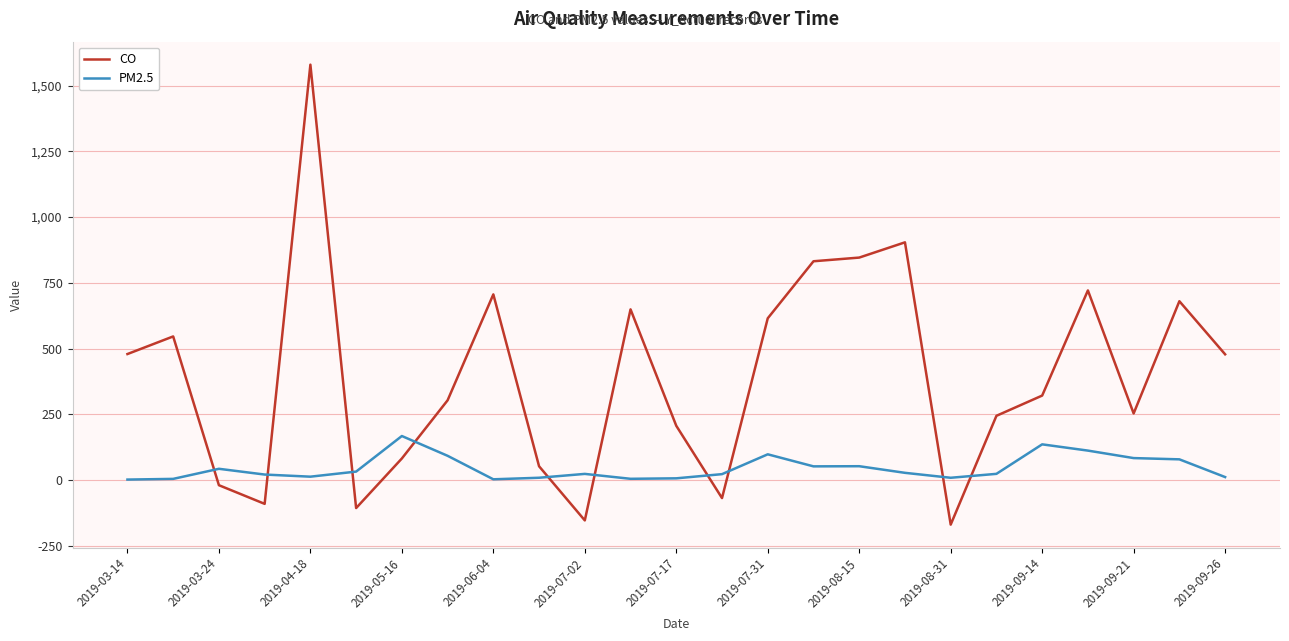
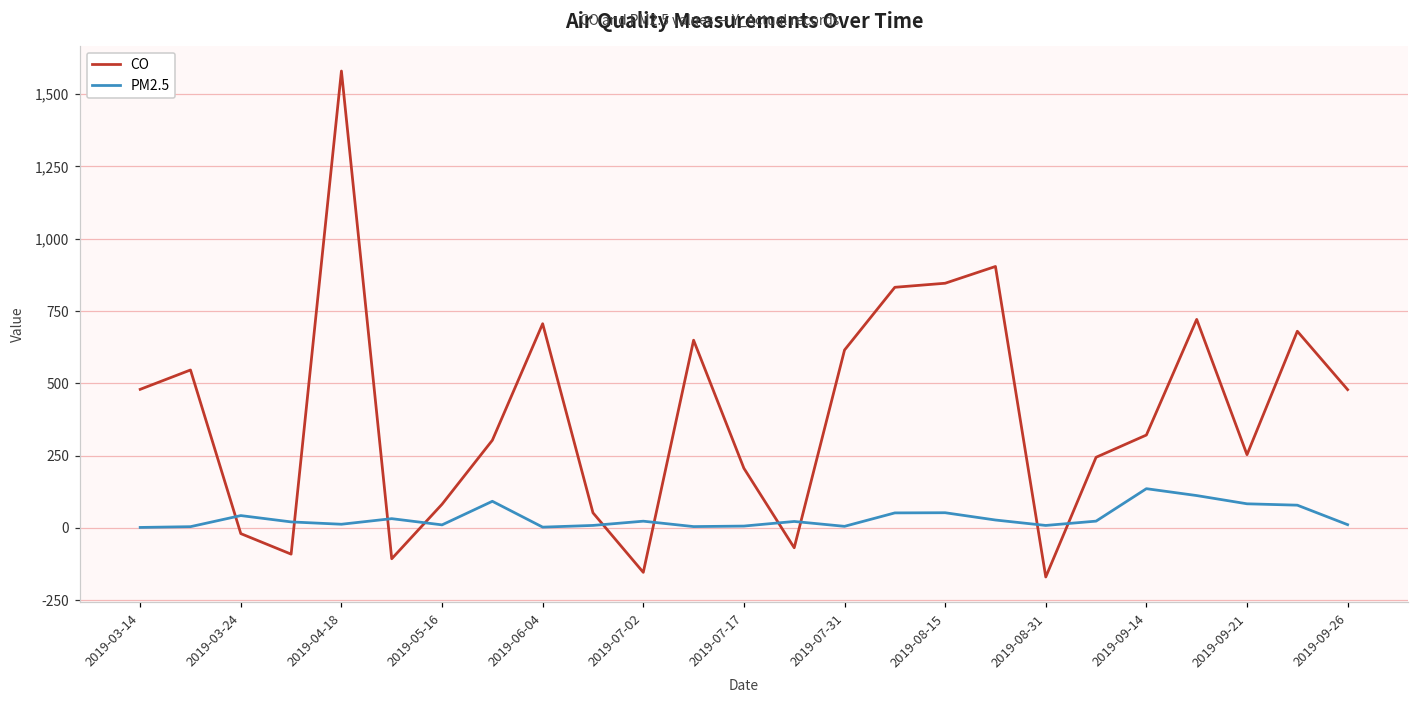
PM2.5, 2019-05-16: 170 -> 10
PM2.5, 2019-07-31: 100 -> 10
